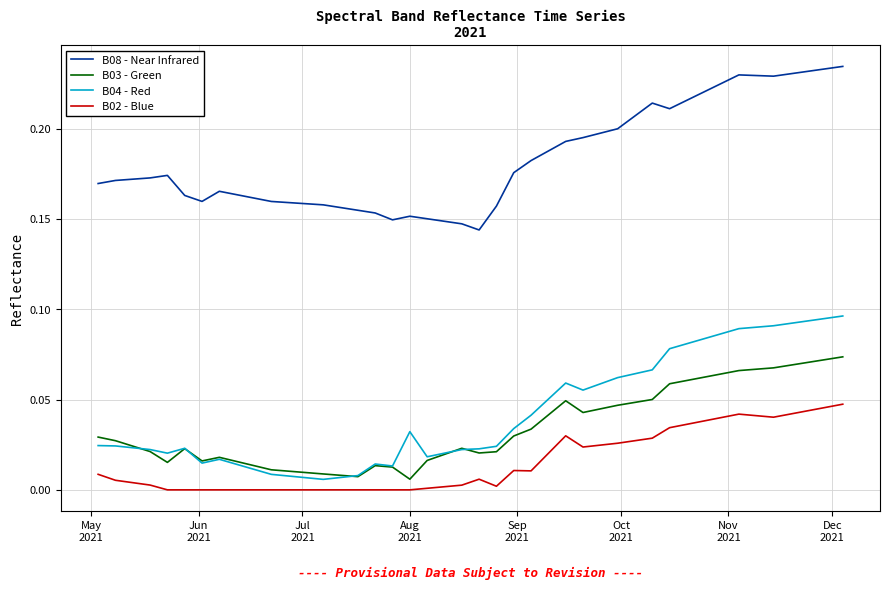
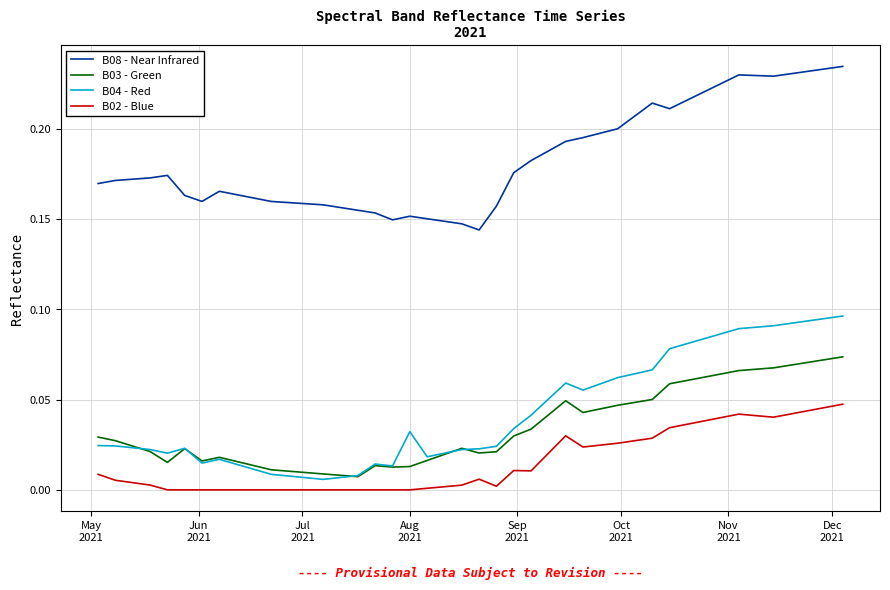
B03 - Green, Aug 2021: 0.006 -> 0.013
